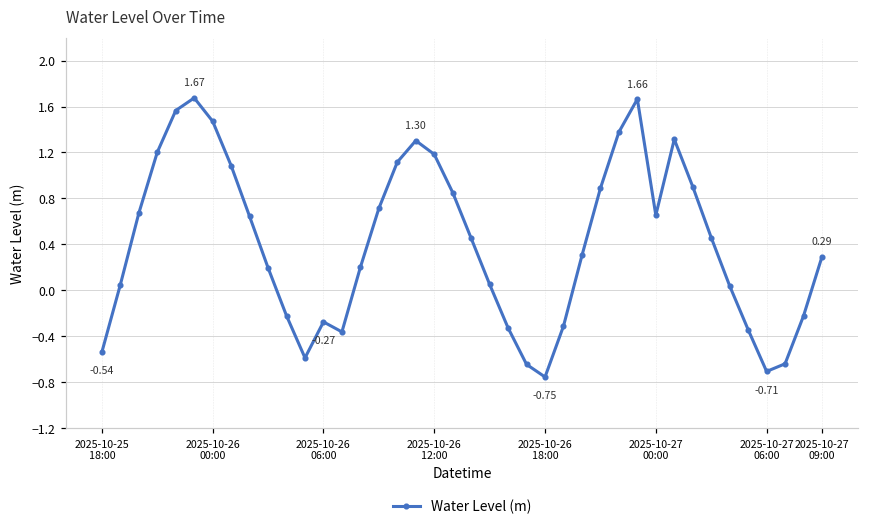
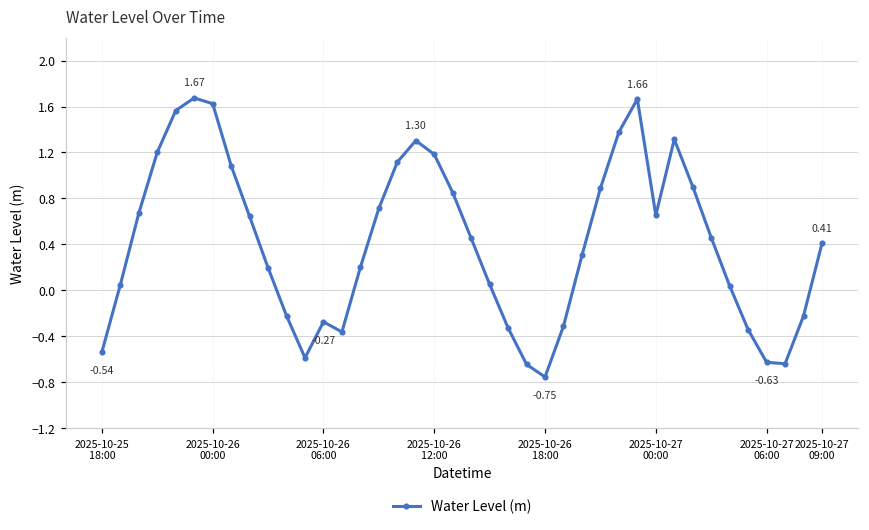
2025-10-26 00:00: 1.47 -> 1.62
2025-10-27 06:00: -0.71 -> -0.63
2025-10-27 09:00: 0.29 -> 0.41
